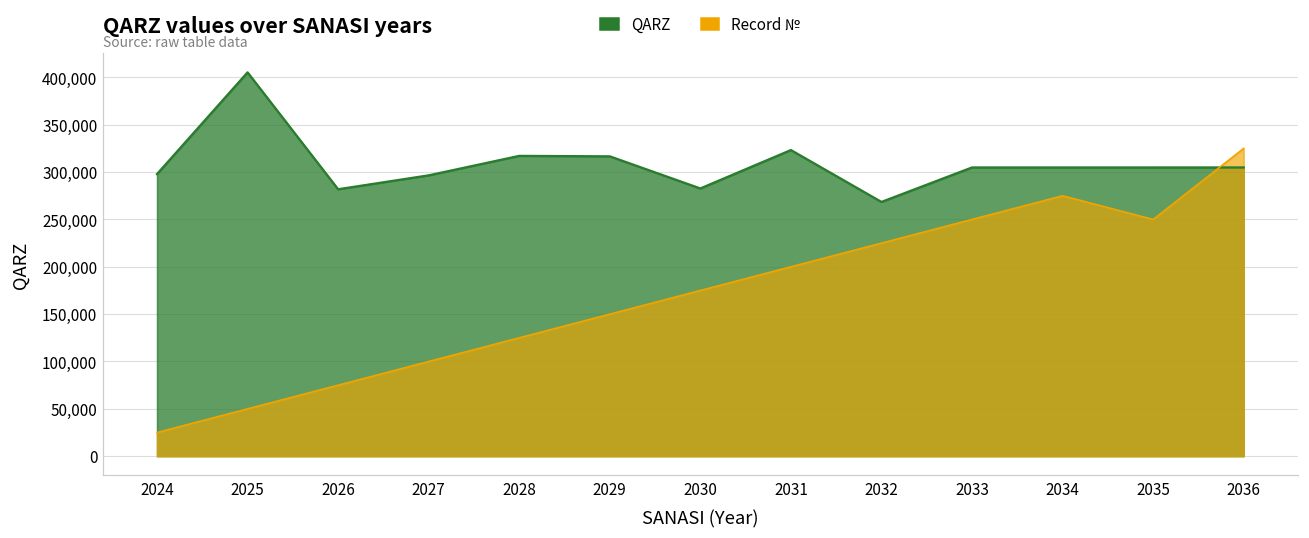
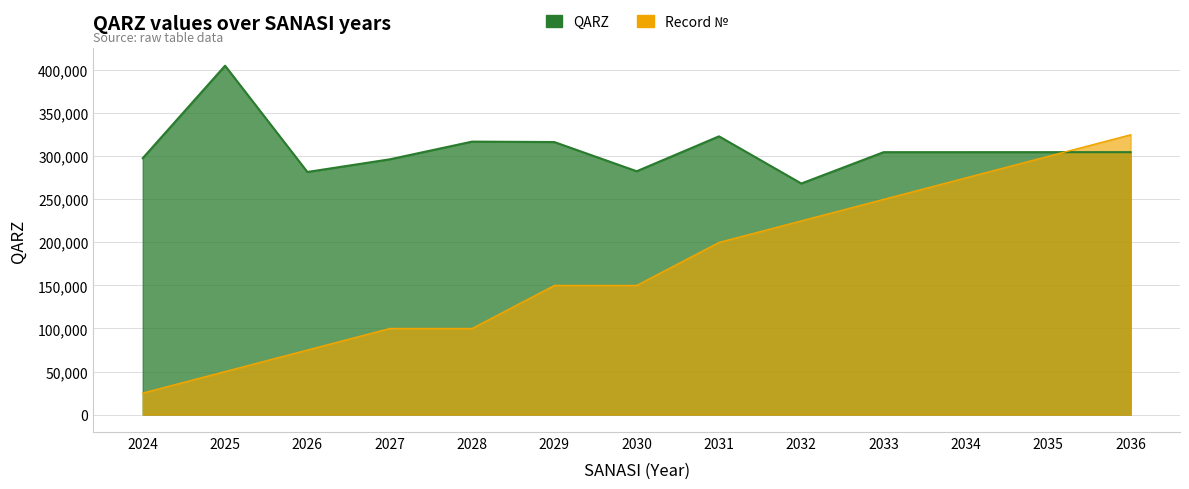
Record №, 2028: 130,000 -> 100,000
Record №, 2030: 180,000 -> 150,000
Record №, 2035: 250,000 -> 300,000
